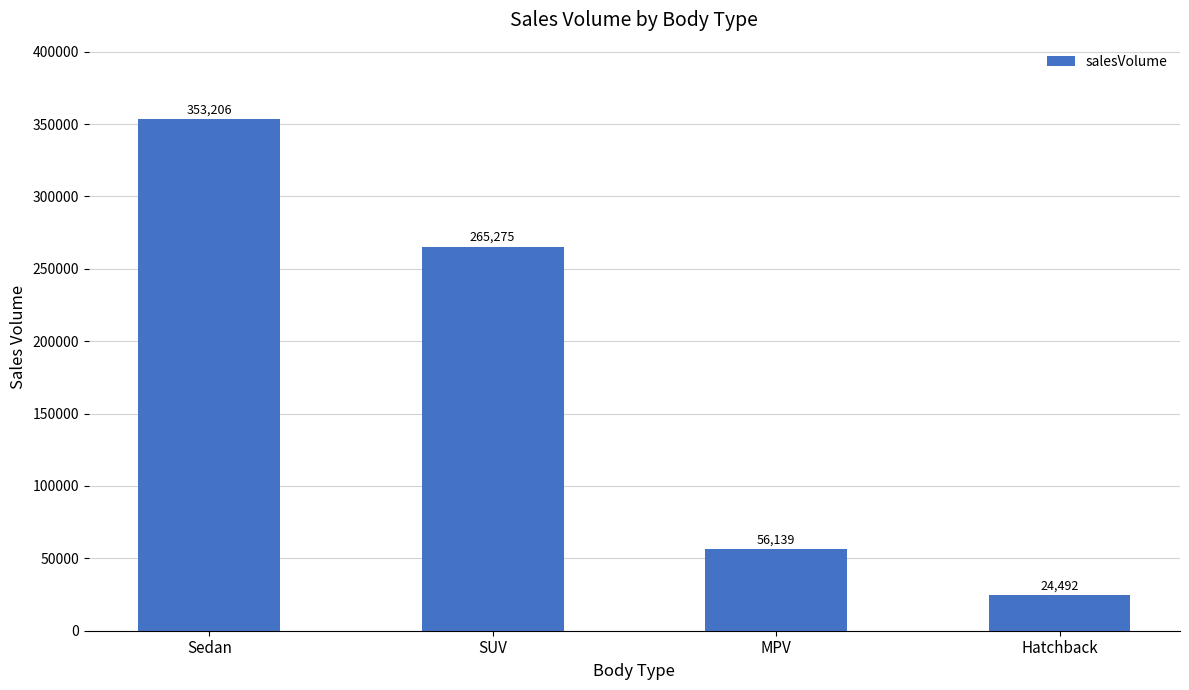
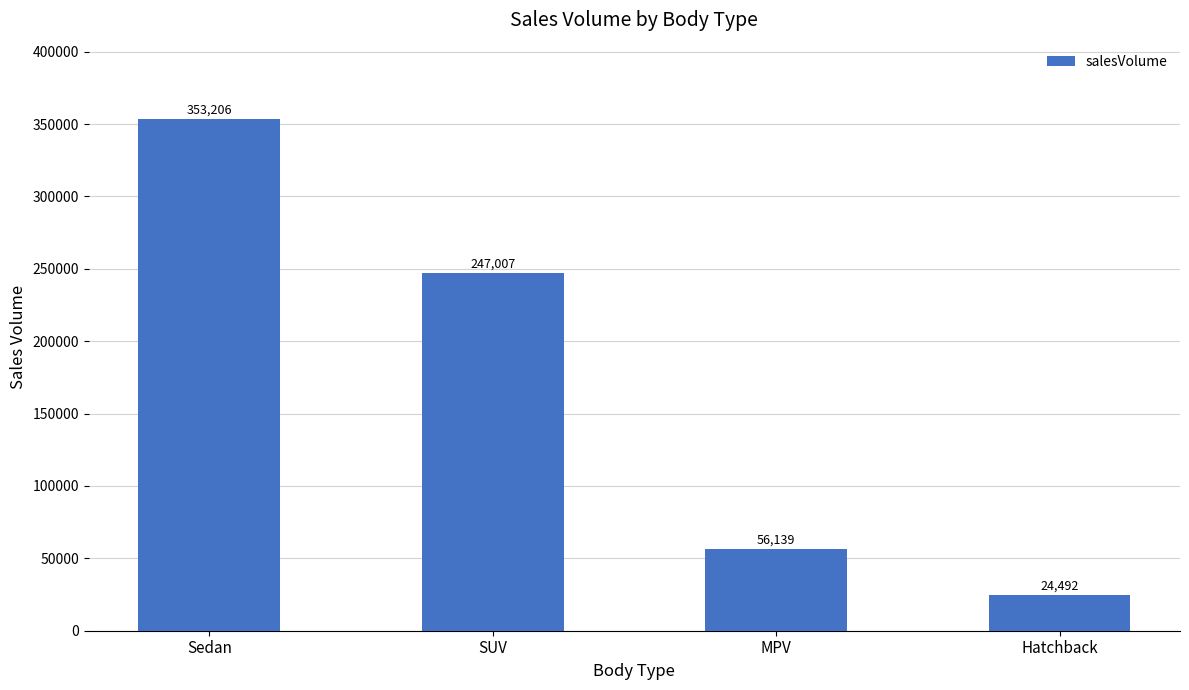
SUV: 265,275 -> 247,007
